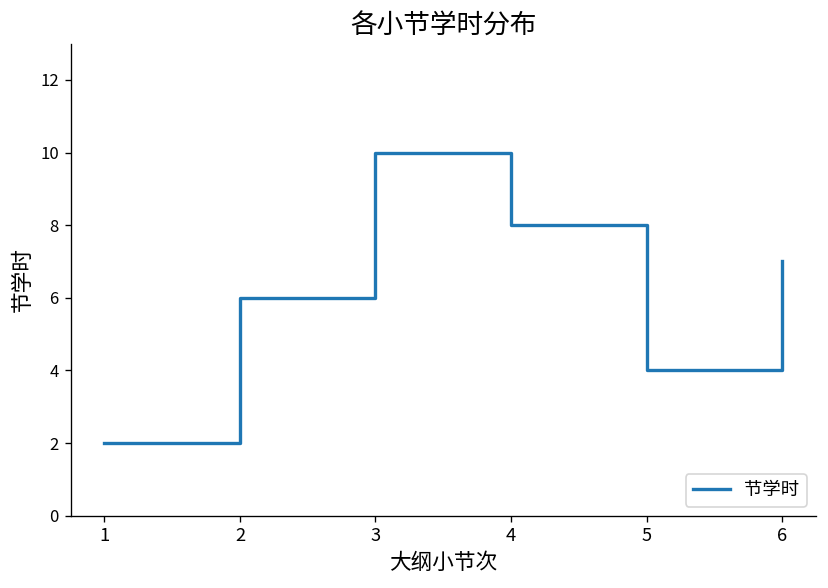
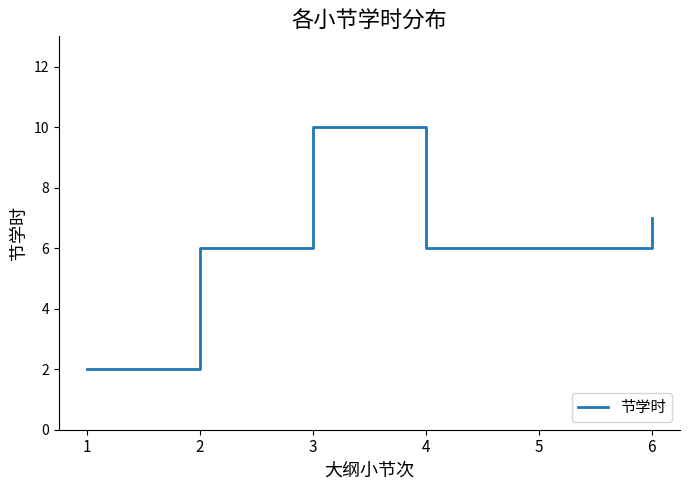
4: 8 -> 6
5: 4 -> 6
